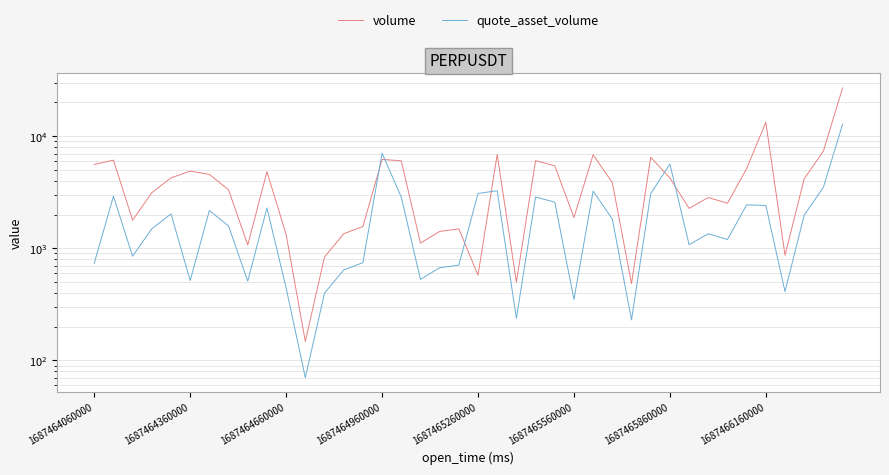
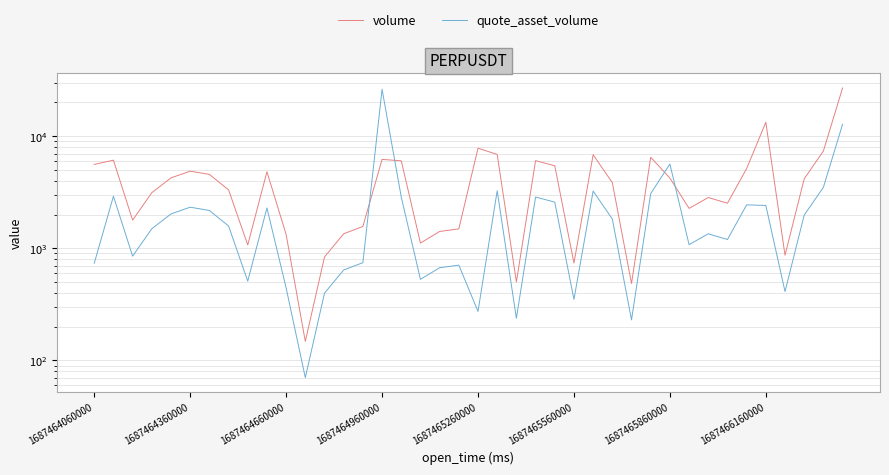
quote_asset_volume, 1687464360000: 500 -> 2300
quote_asset_volume, 1687464960000: 7000 -> 26000
volume, 1687465260000: 600 -> 8000
quote_asset_volume, 1687465260000: 3100 -> 270
volume, 1687465560000: 1900 -> 700
